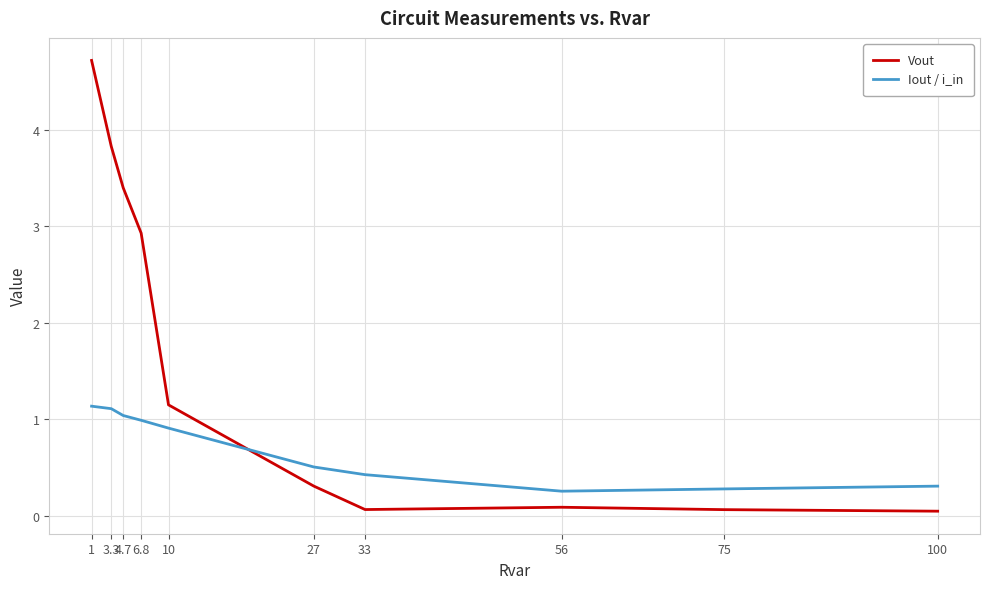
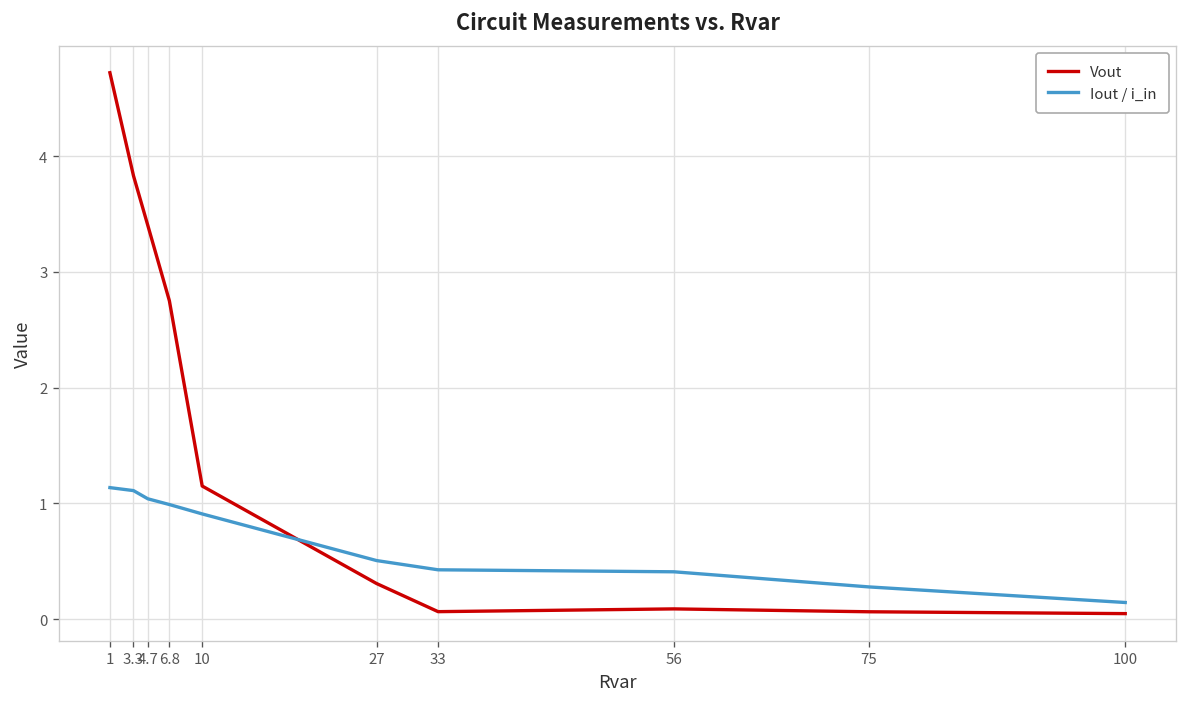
Vout, 6.8: 2.9 -> 2.8
Iout / i_in, 56: 0.3 -> 0.4
Iout / i_in, 100: 0.3 -> 0.1
